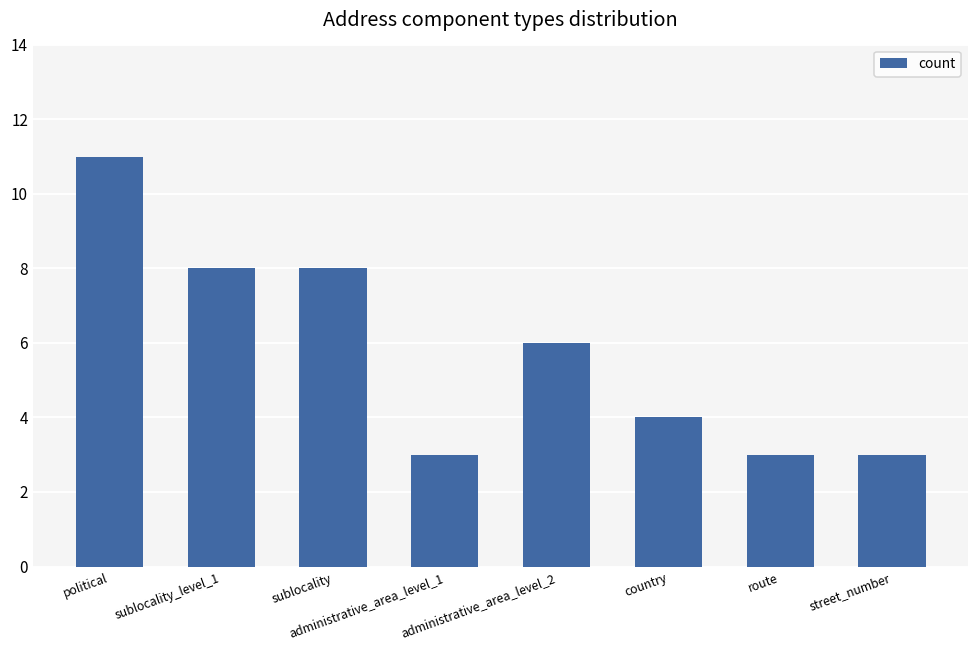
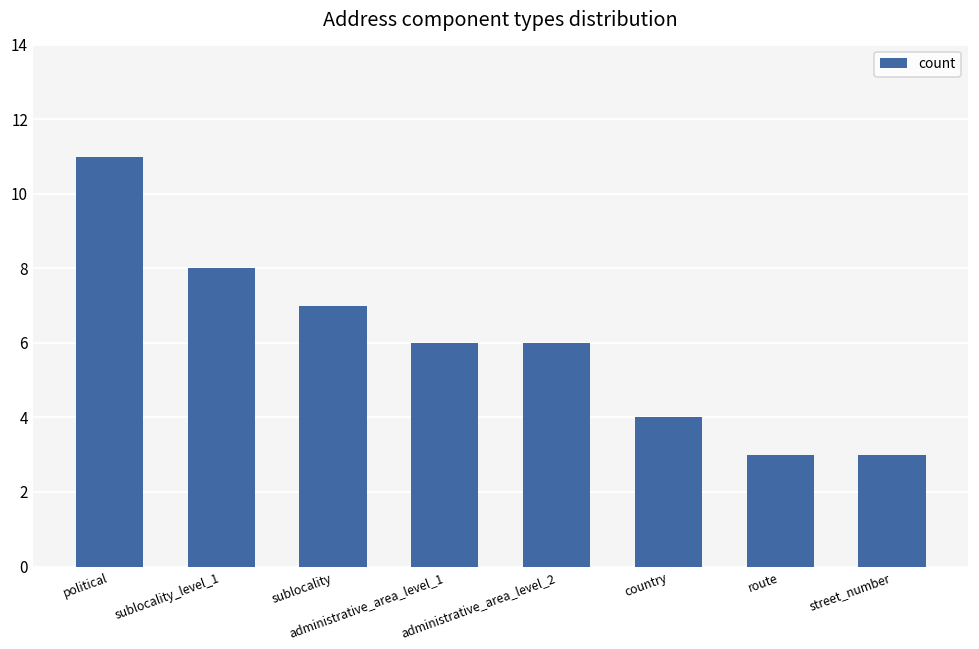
sublocality: 8 -> 7
administrative_area_level_1: 3 -> 6
